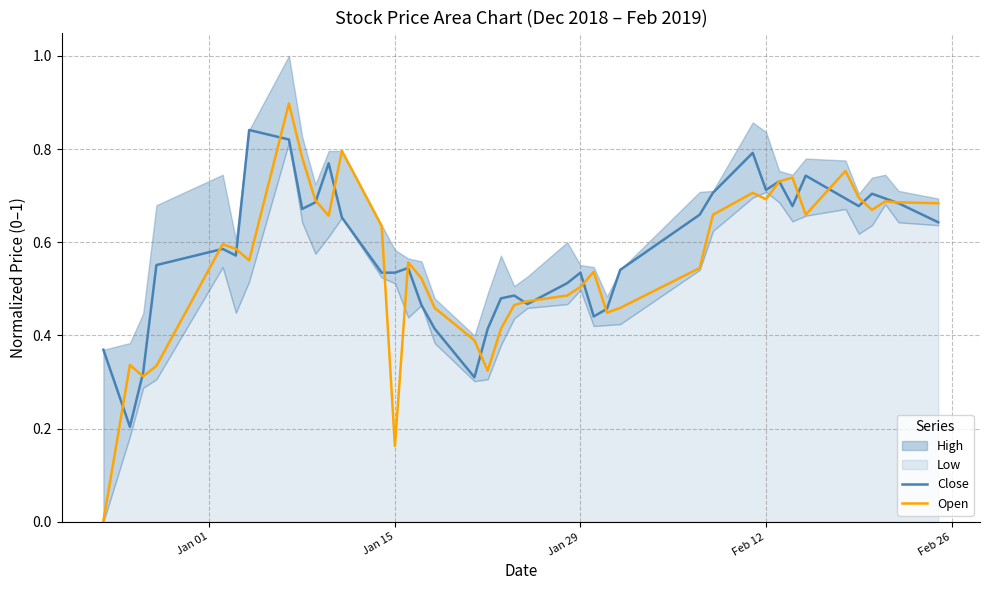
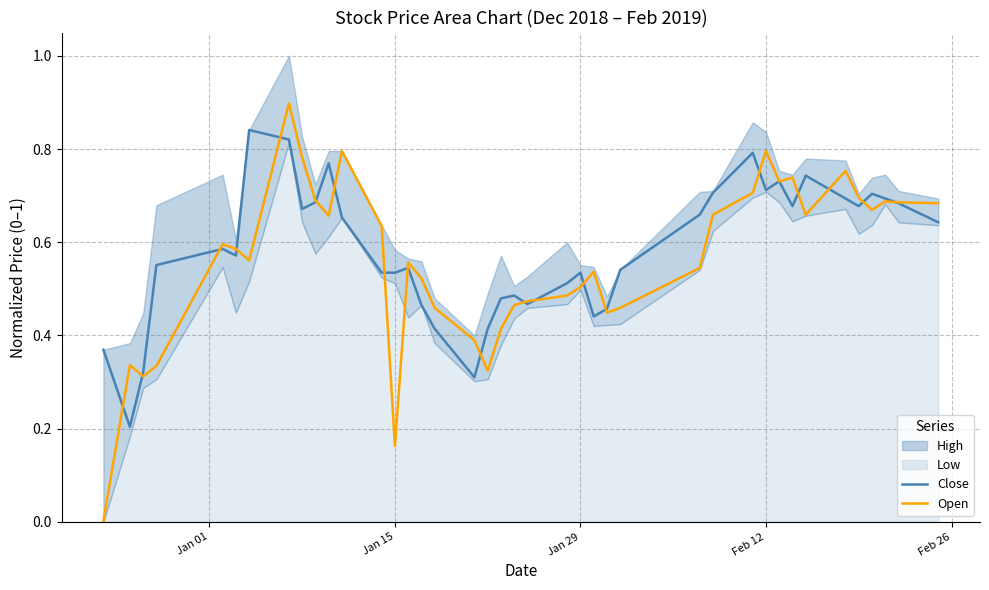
Open, Feb 12: 0.69 -> 0.80
